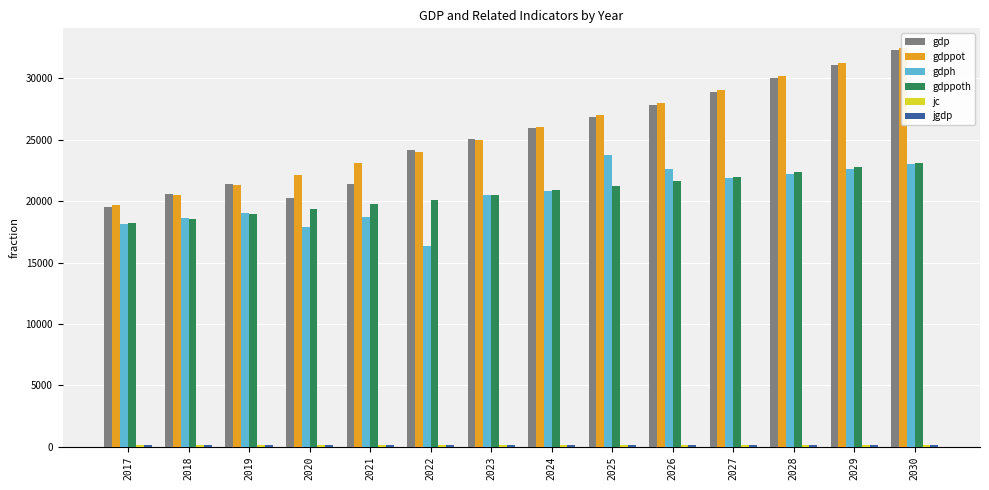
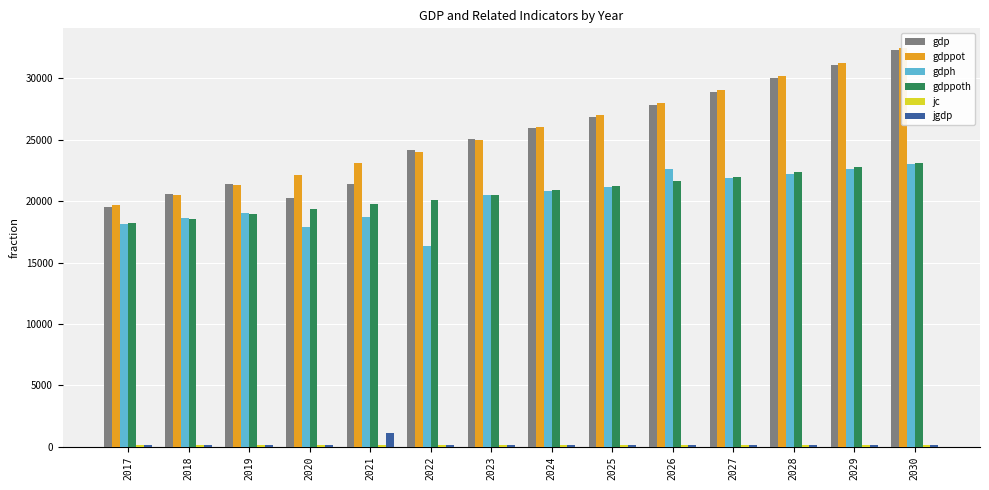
jgdp, 2021: 100 -> 1100
gdph, 2025: 23700 -> 21200
